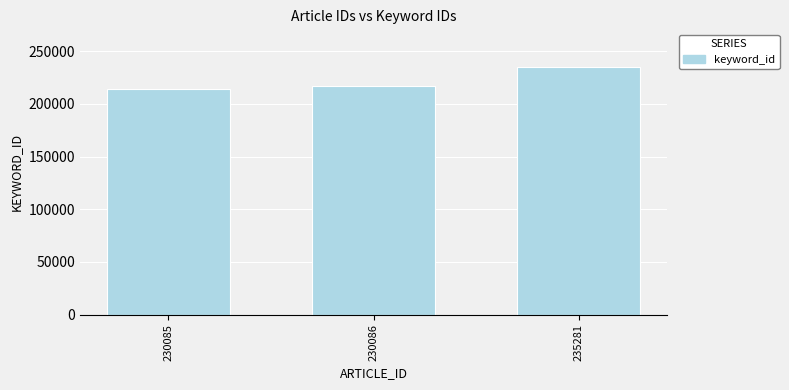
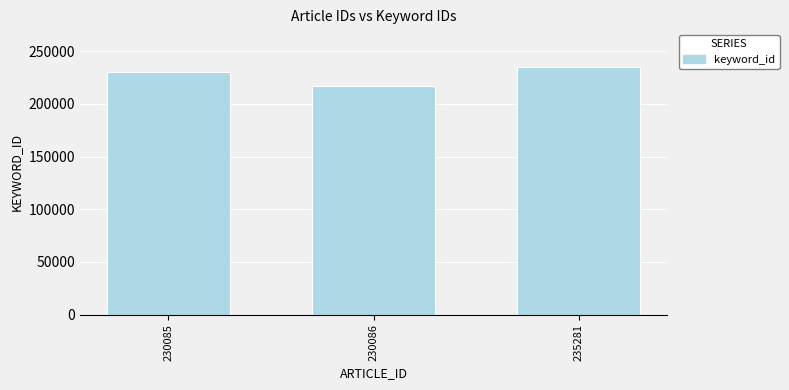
230085: 214000 -> 230000
